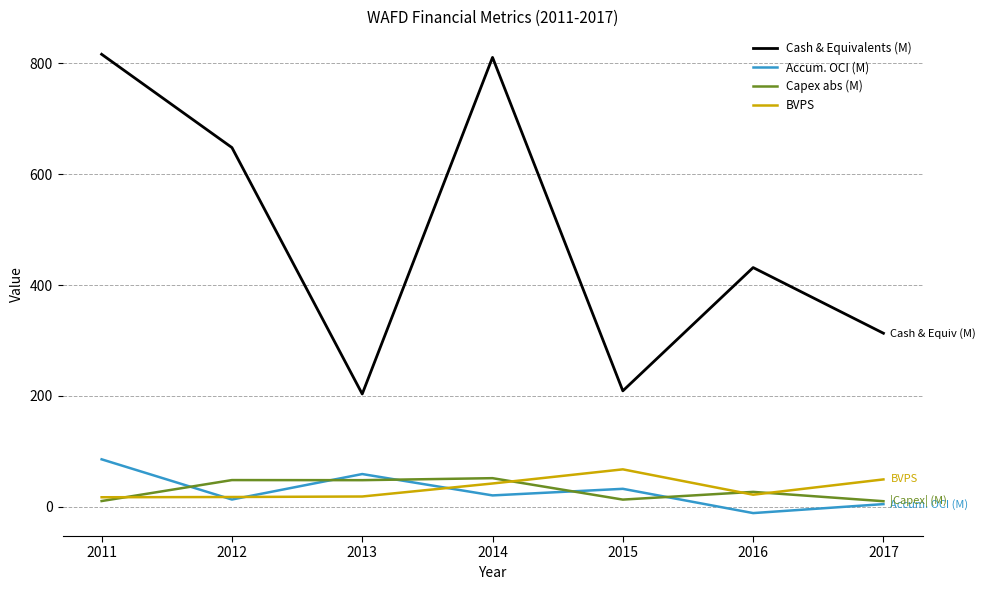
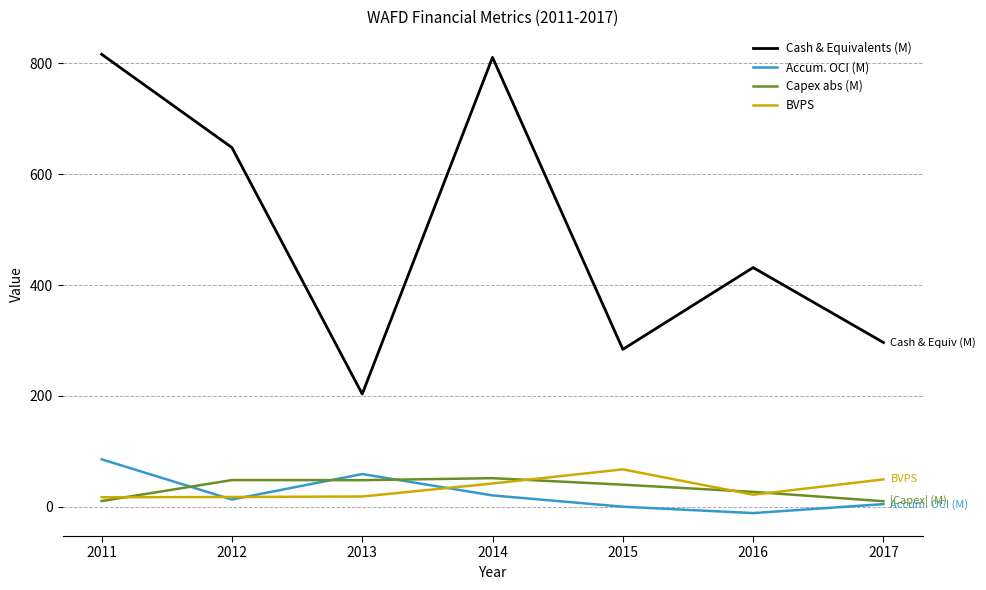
Cash & Equivalents (M), 2015: 210 -> 280
Accum. OCI (M), 2015: 30 -> 0
Capex abs (M), 2015: 10 -> 40
Cash & Equivalents (M), 2017: 310 -> 300
